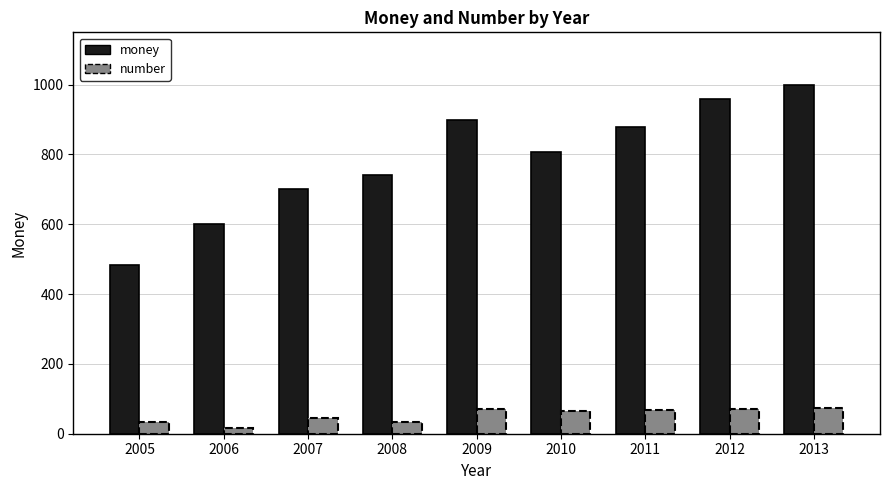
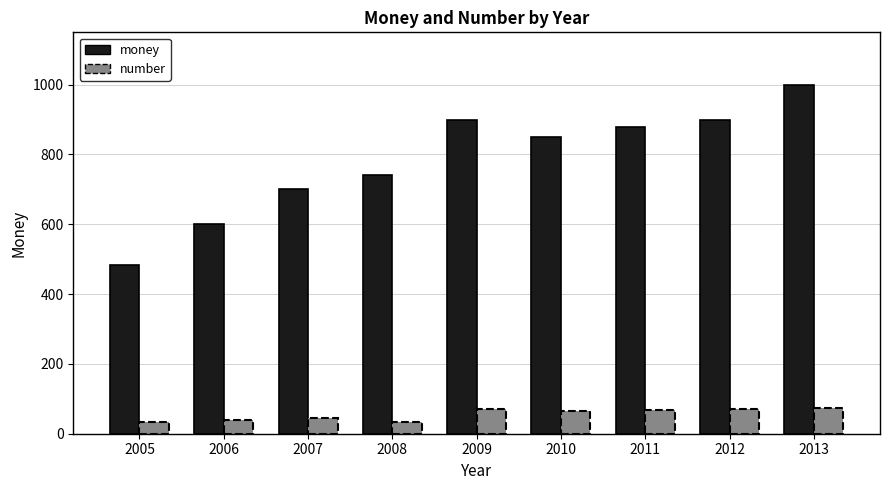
number, 2006: 20 -> 40
money, 2010: 810 -> 850
money, 2012: 960 -> 900
